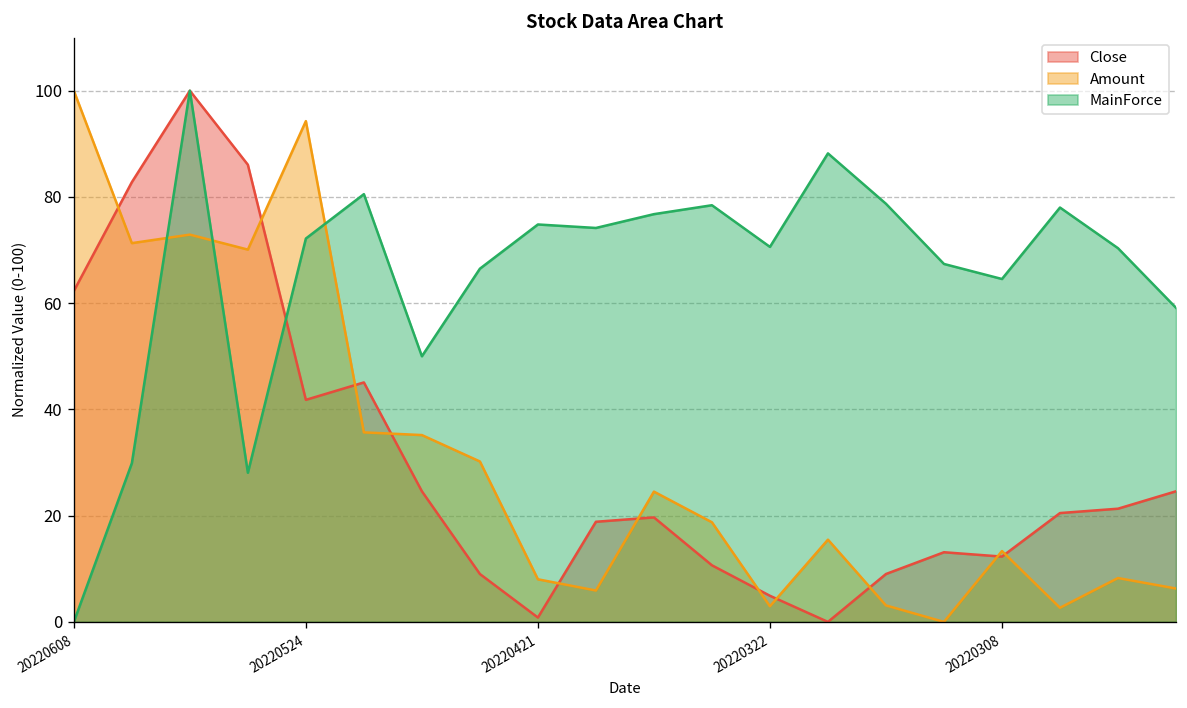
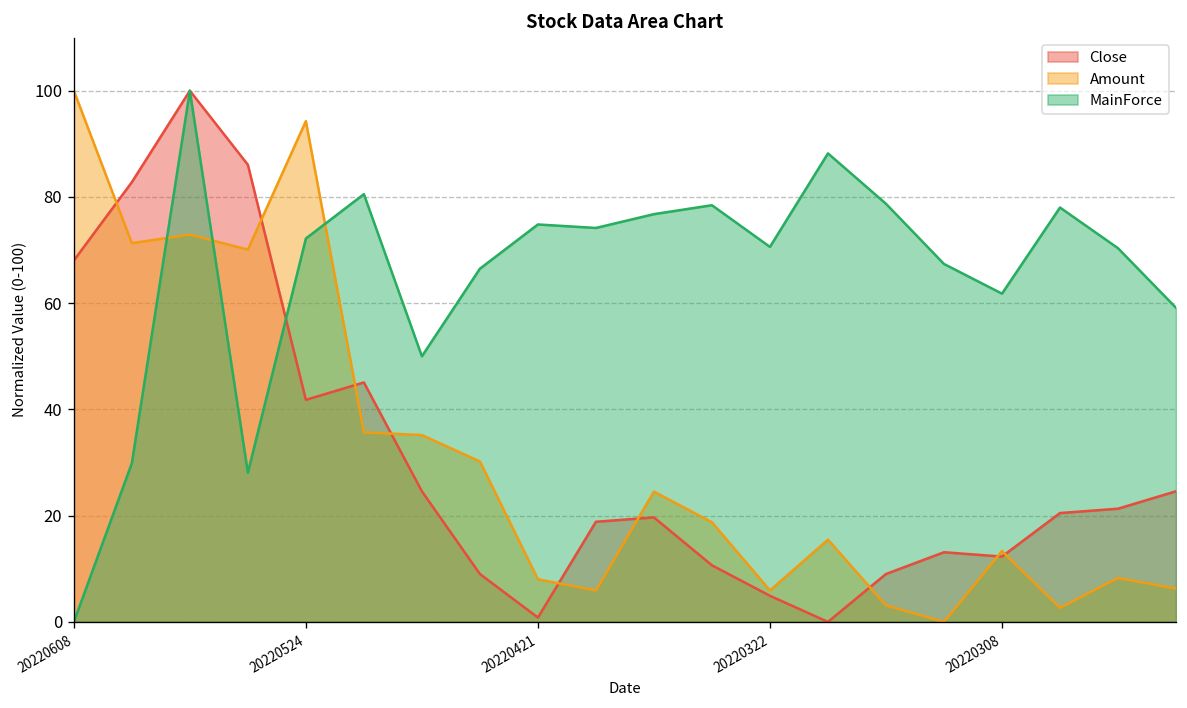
Close, 20220608: 62 -> 68
Amount, 20220322: 3 -> 6
MainForce, 20220308: 65 -> 62
